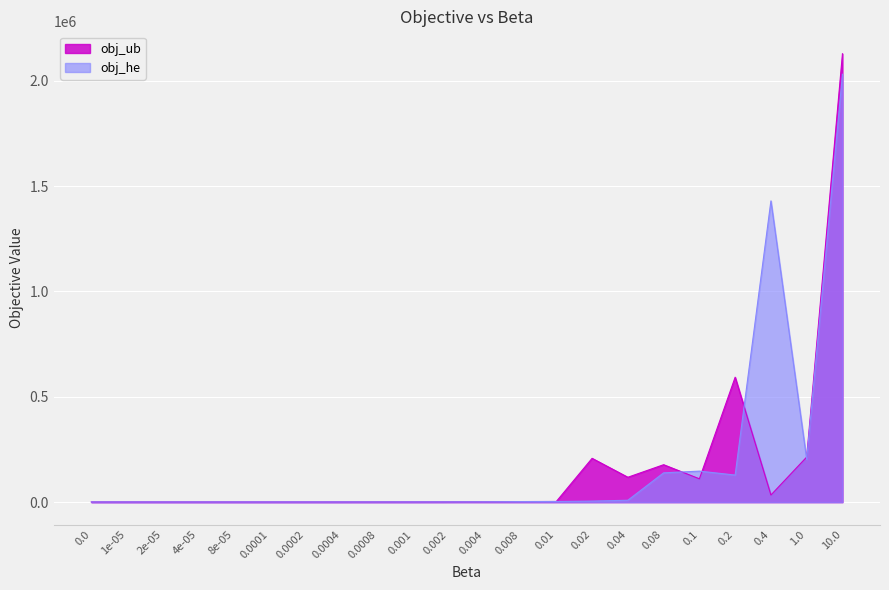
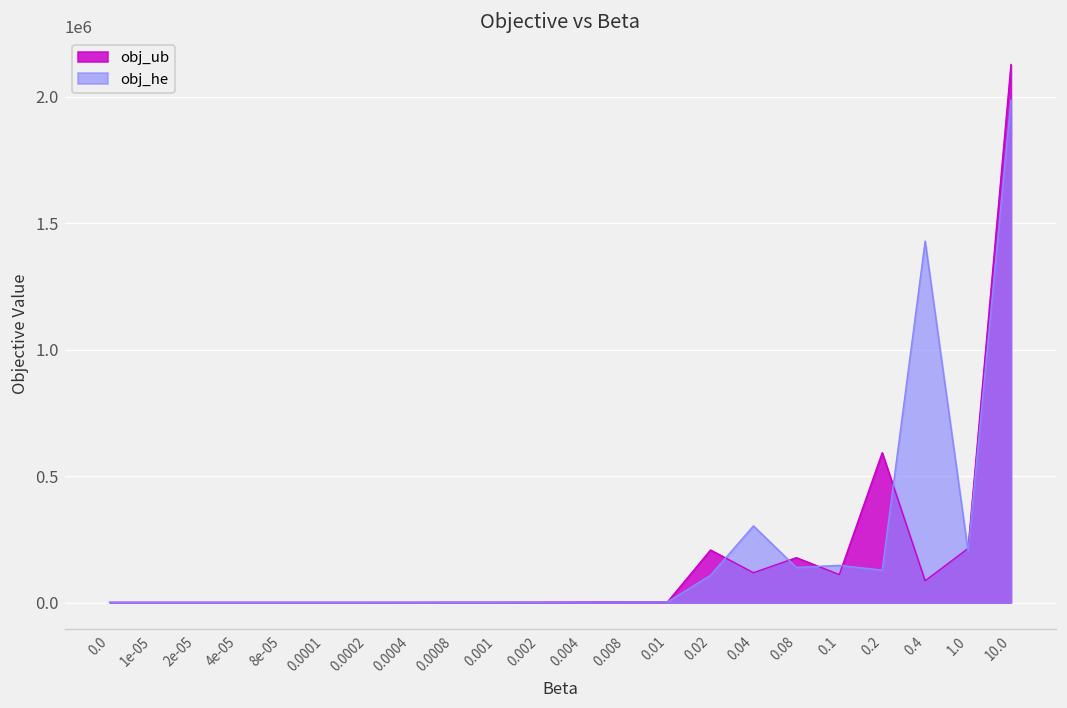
obj_he, 0.02: 0 -> 110000
obj_he, 0.04: 10000 -> 300000
obj_ub, 0.4: 30000 -> 90000
obj_he, 10.0: 2030000 -> 1990000
